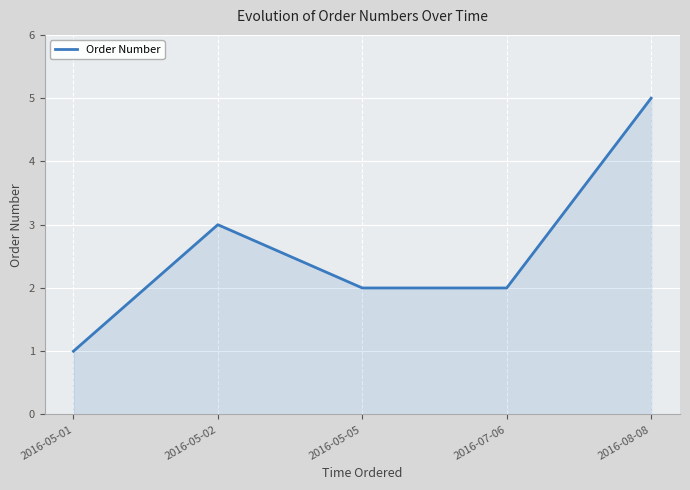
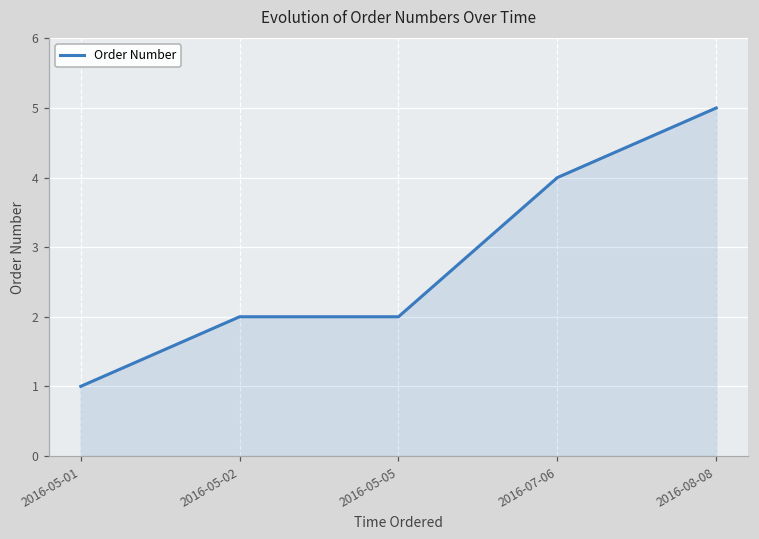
2016-05-02: 3 -> 2
2016-07-06: 2 -> 4
